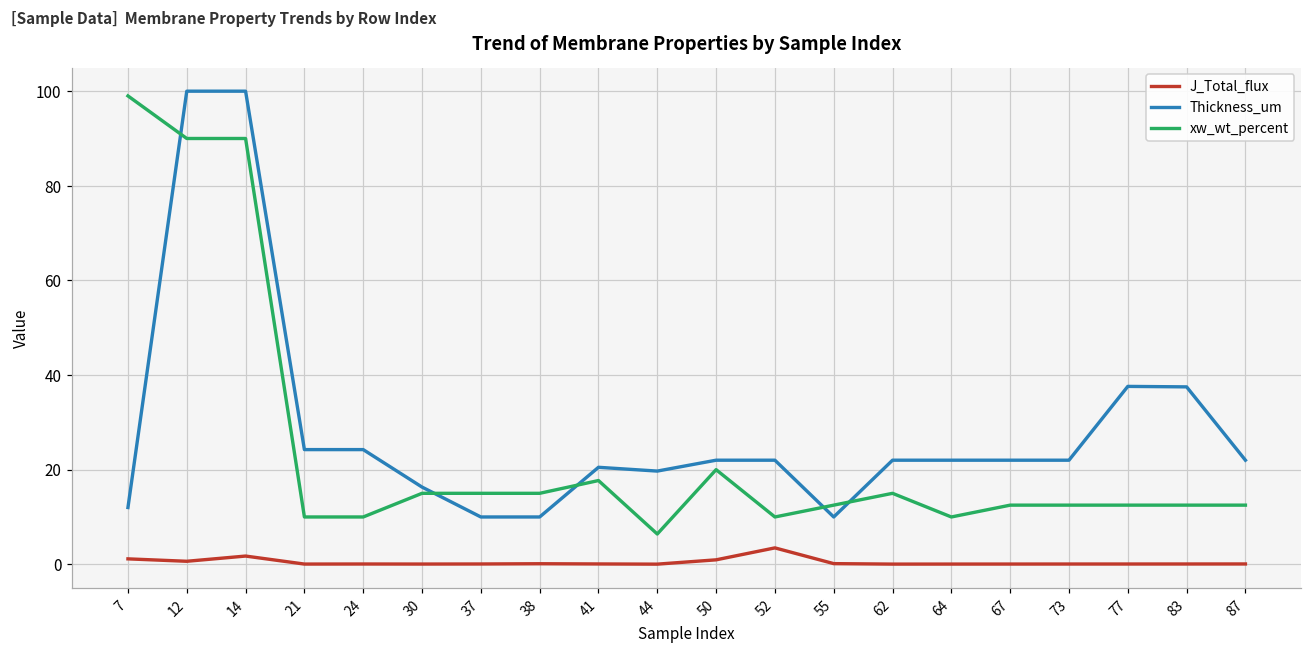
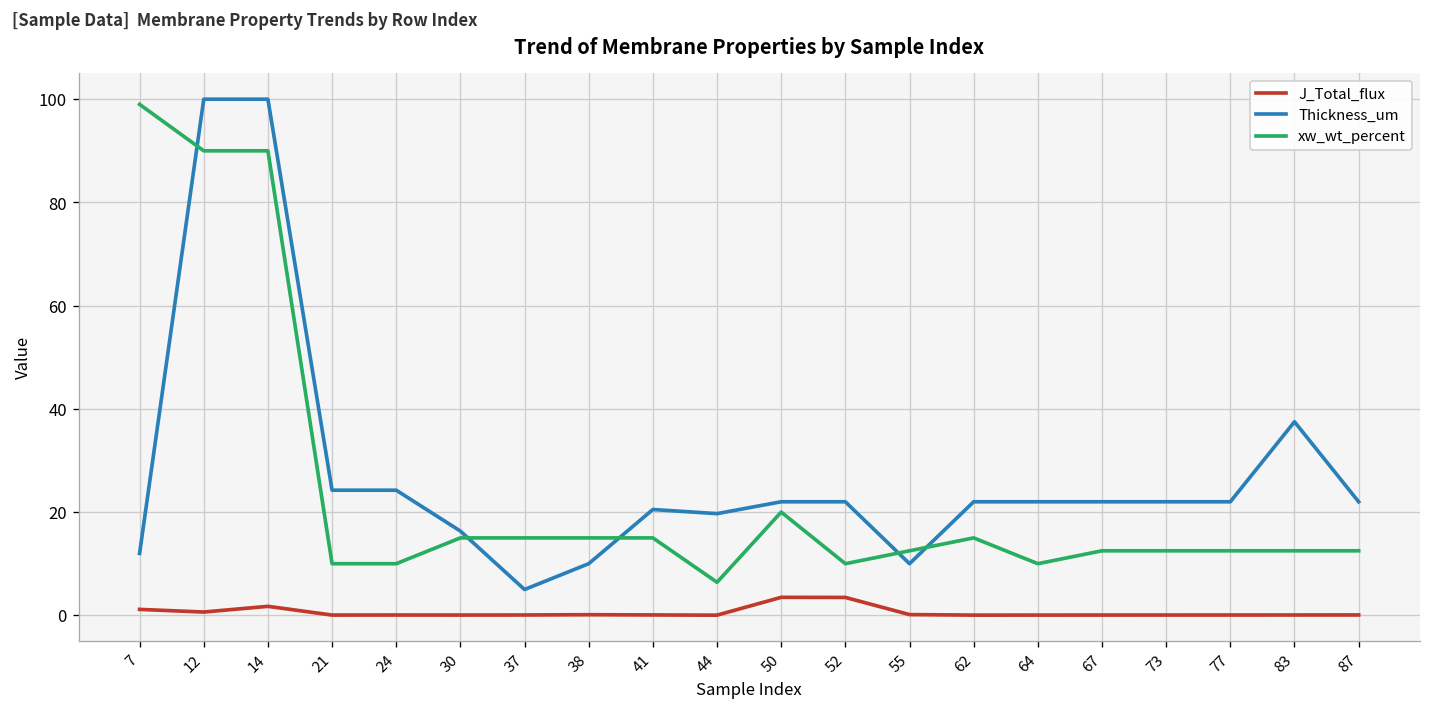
Thickness_um, 37: 10 -> 5
xw_wt_percent, 41: 18 -> 15
J_Total_flux, 50: 1 -> 3
Thickness_um, 77: 38 -> 22
